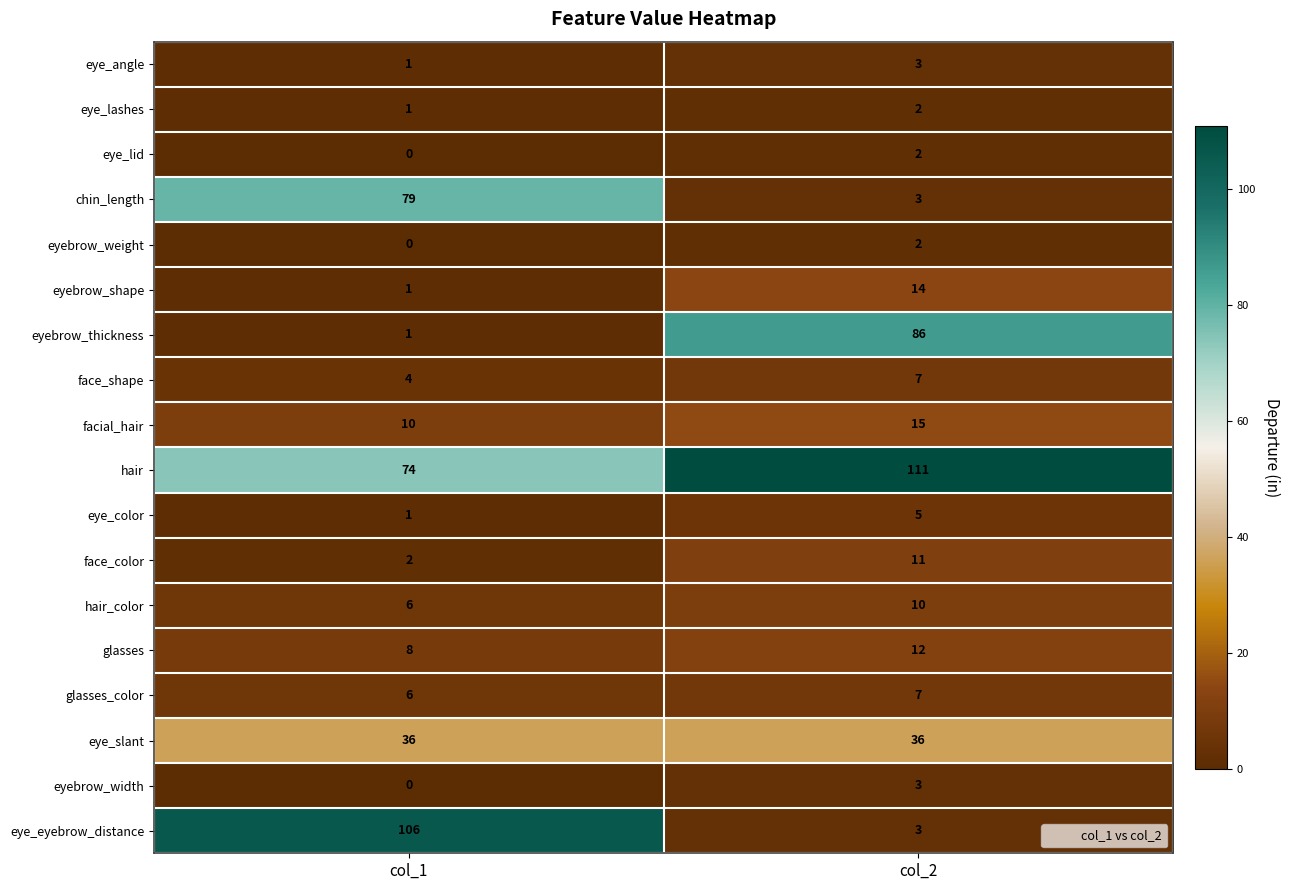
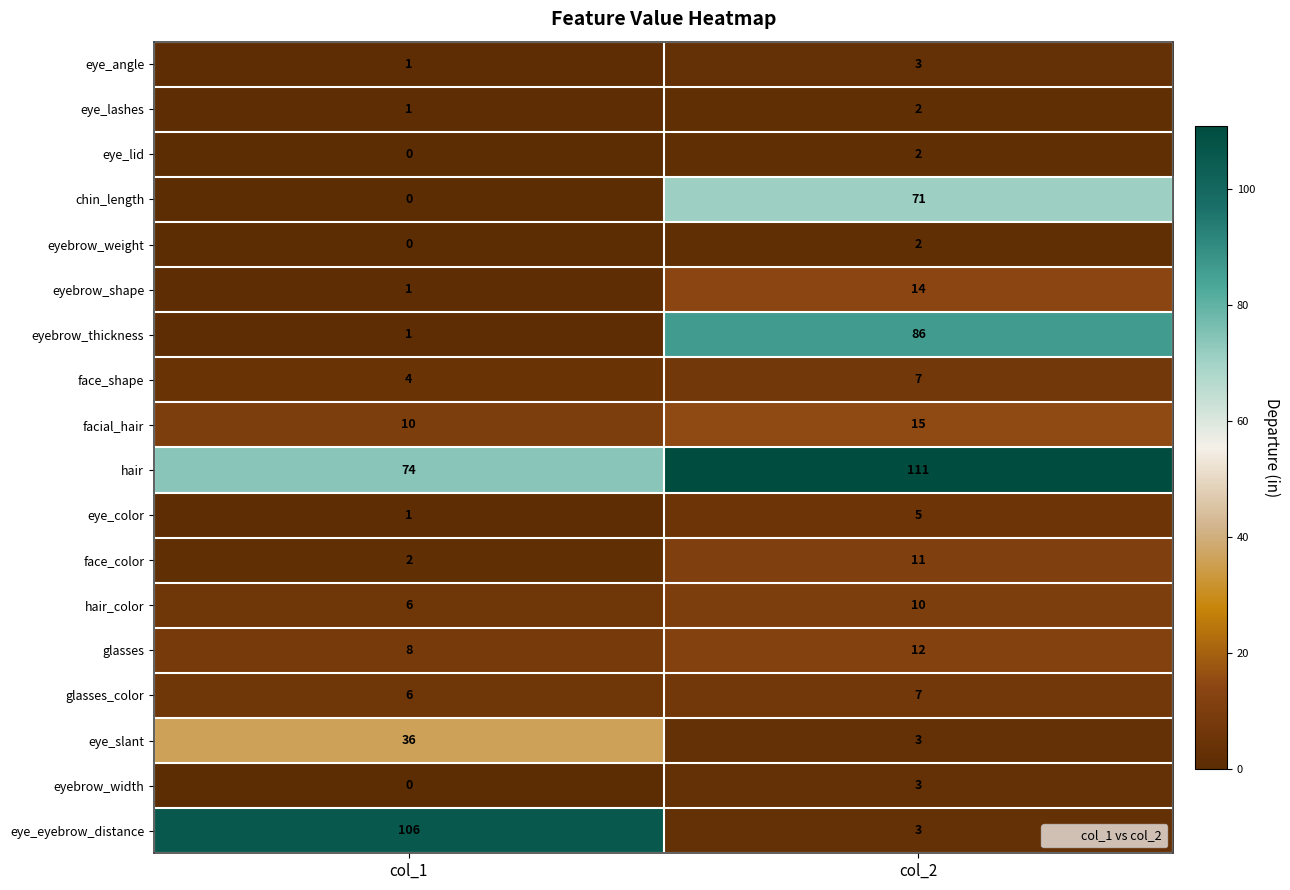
chin_length, col_1: 79 -> 0
chin_length, col_2: 3 -> 71
eye_slant, col_2: 36 -> 3
